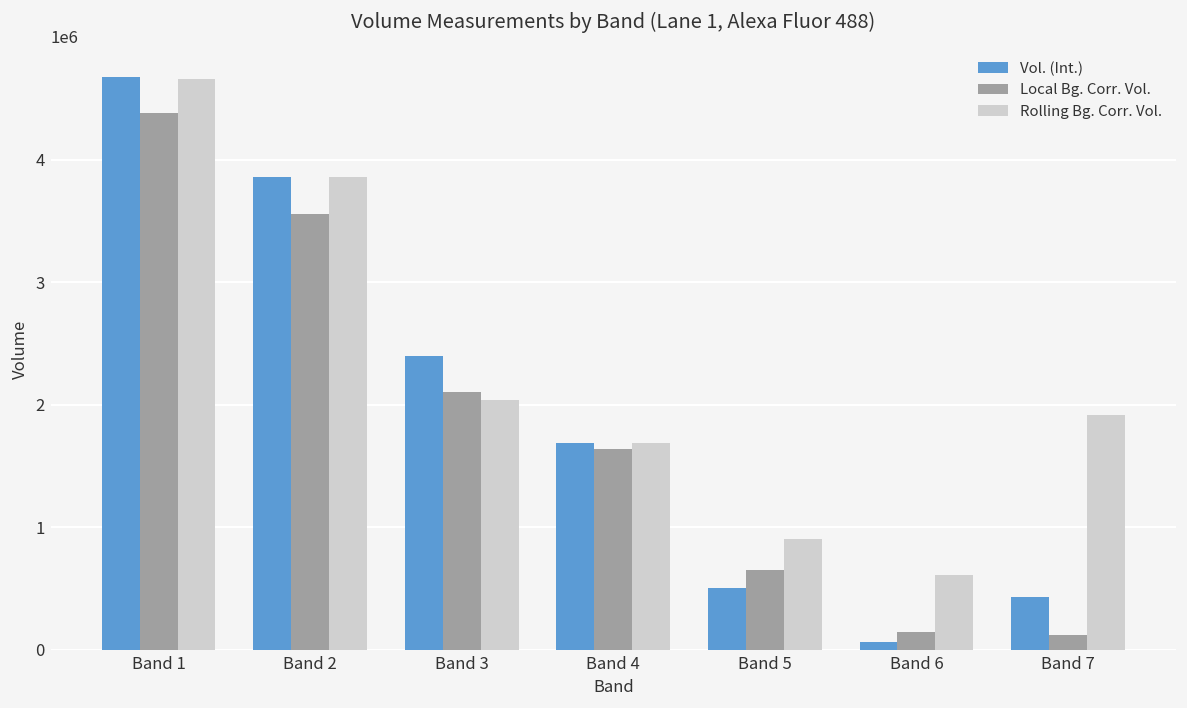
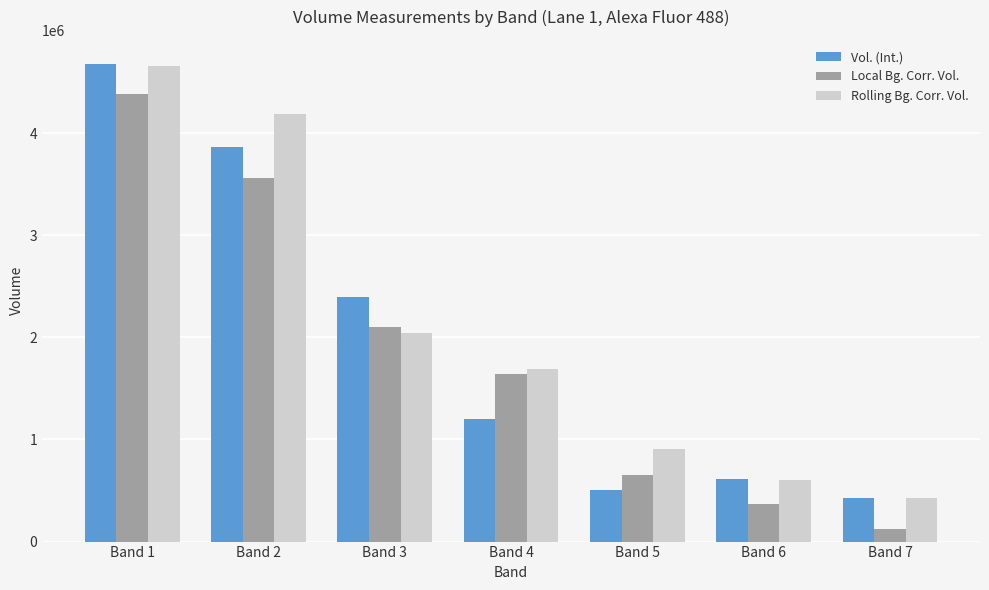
Rolling Bg. Corr. Vol., Band 2: 3860000 -> 4180000
Vol. (Int.), Band 4: 1690000 -> 1200000
Vol. (Int.), Band 6: 70000 -> 610000
Local Bg. Corr. Vol., Band 6: 150000 -> 370000
Rolling Bg. Corr. Vol., Band 7: 1920000 -> 430000
